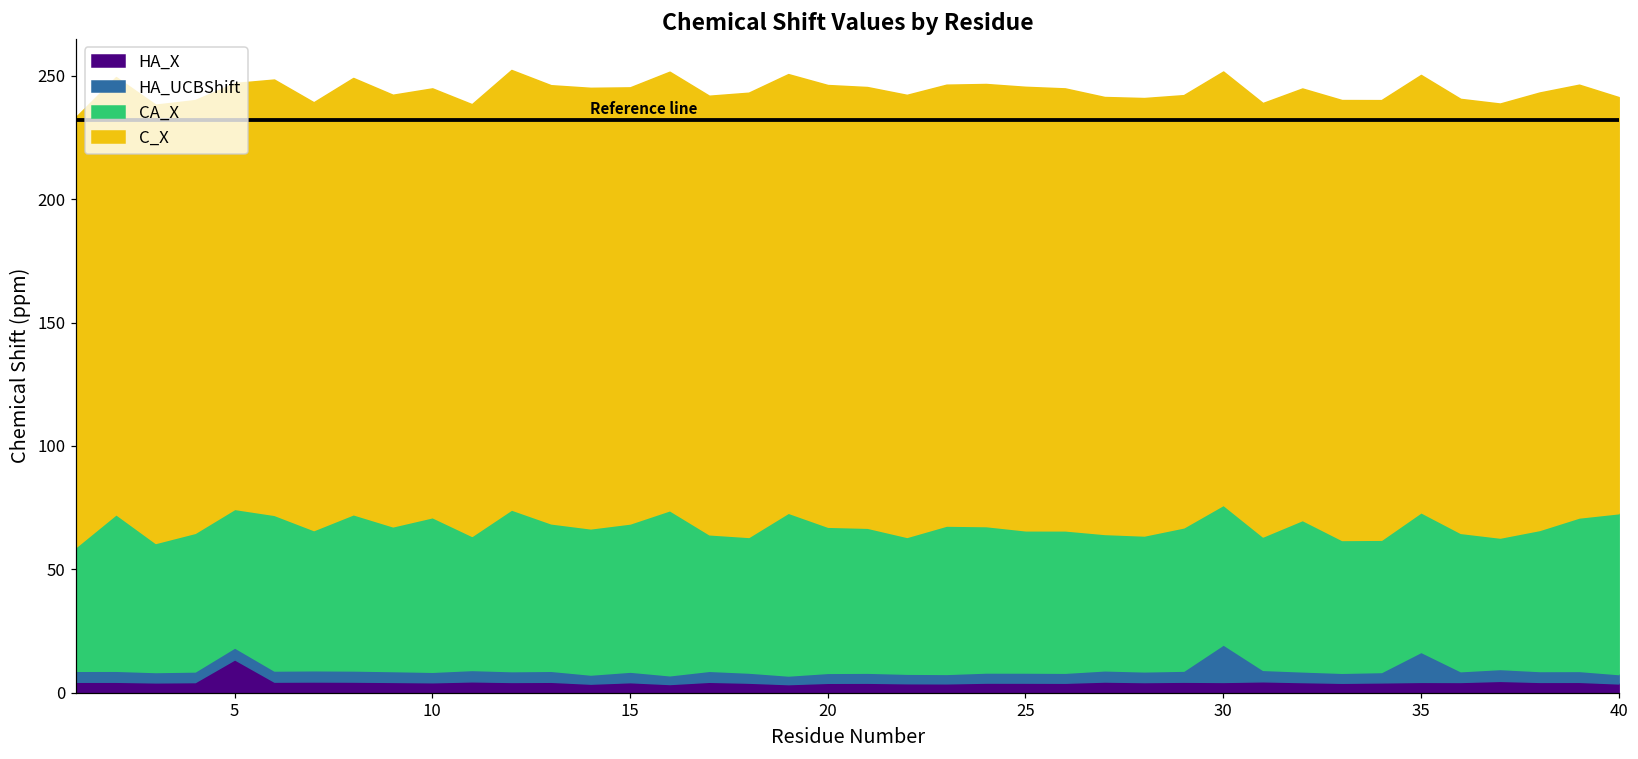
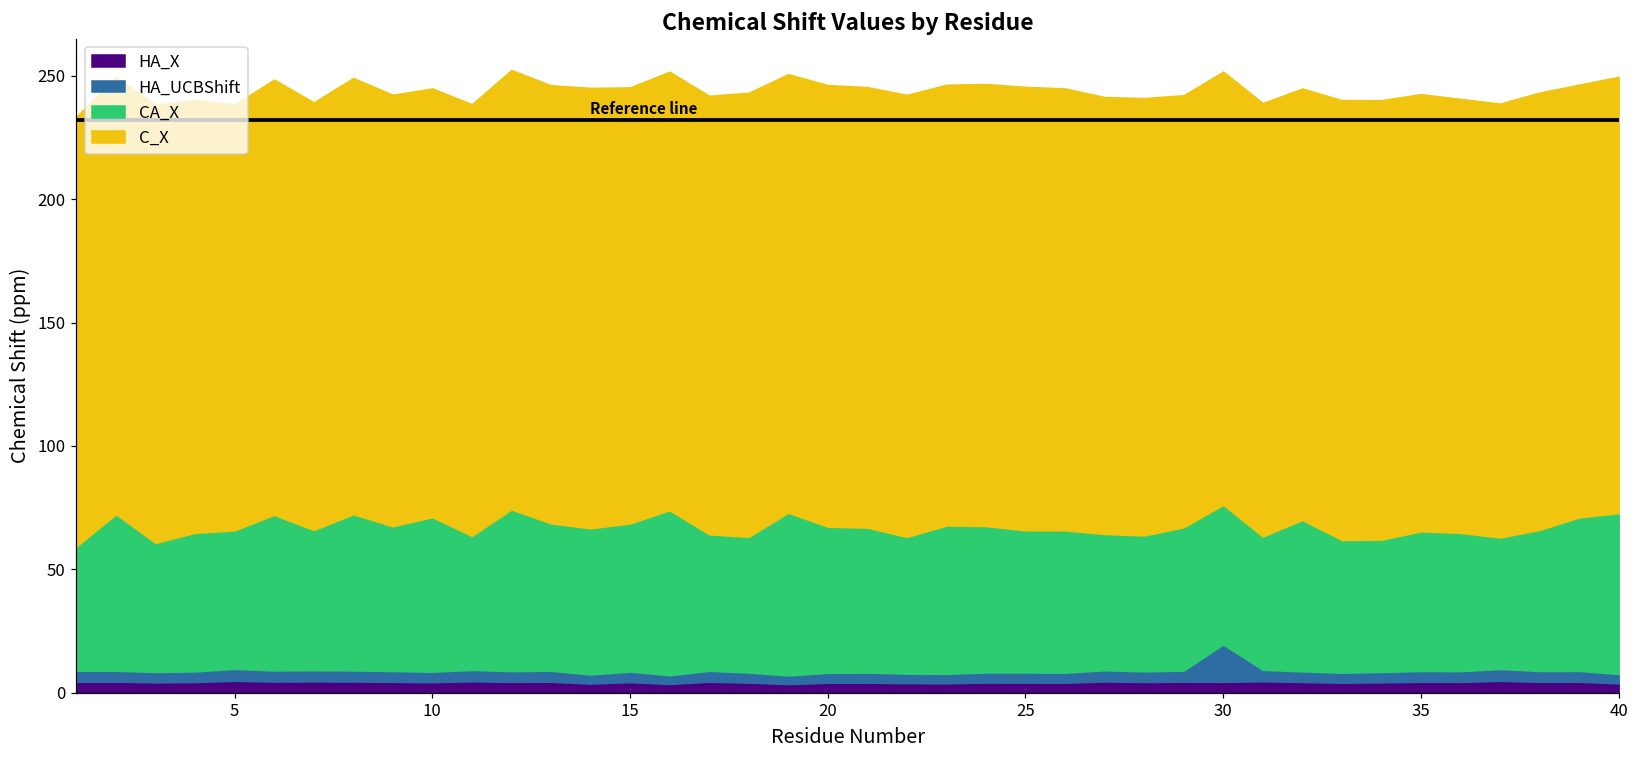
HA_X, 5: 14 -> 5
HA_UCBShift, 35: 12 -> 4
C_X, 40: 169 -> 177
